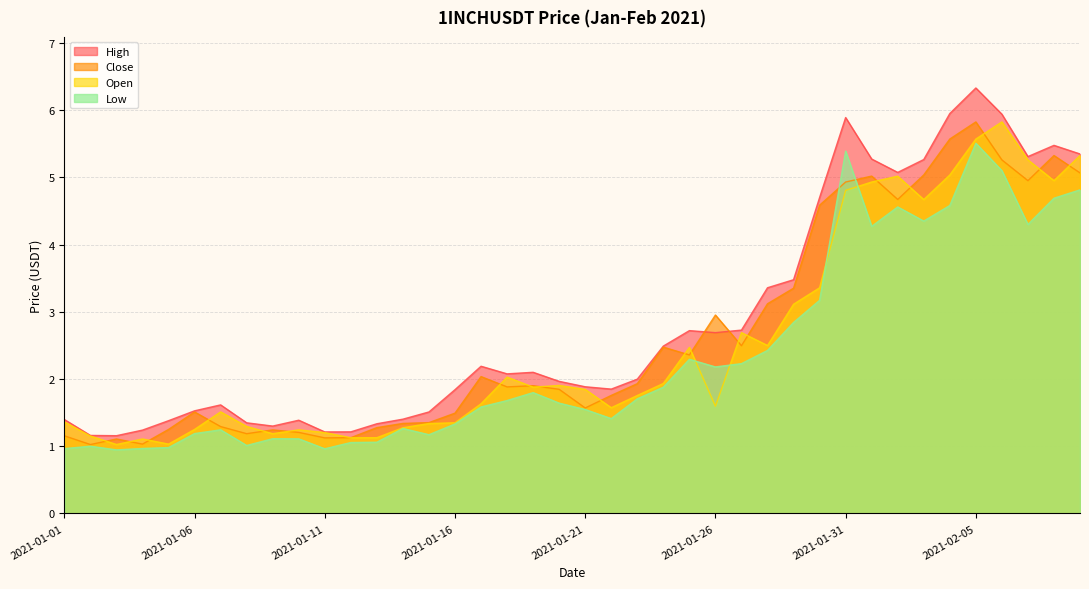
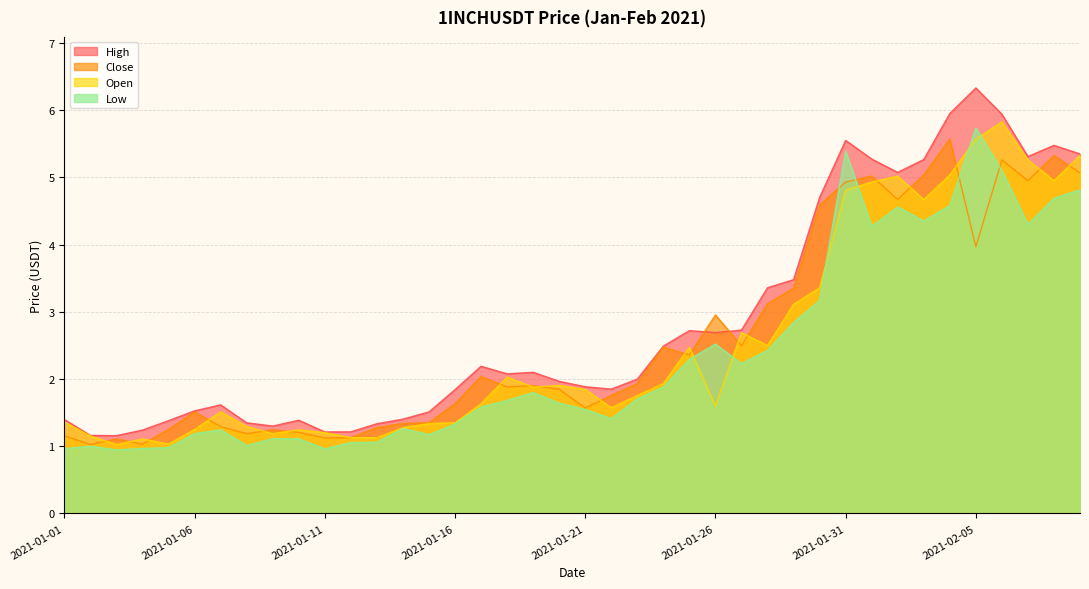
Close, 2021-01-16: 1.5 -> 1.6
Low, 2021-01-26: 2.2 -> 2.5
High, 2021-01-31: 5.9 -> 5.6
Close, 2021-02-05: 5.8 -> 4.0
Low, 2021-02-05: 5.5 -> 5.7
